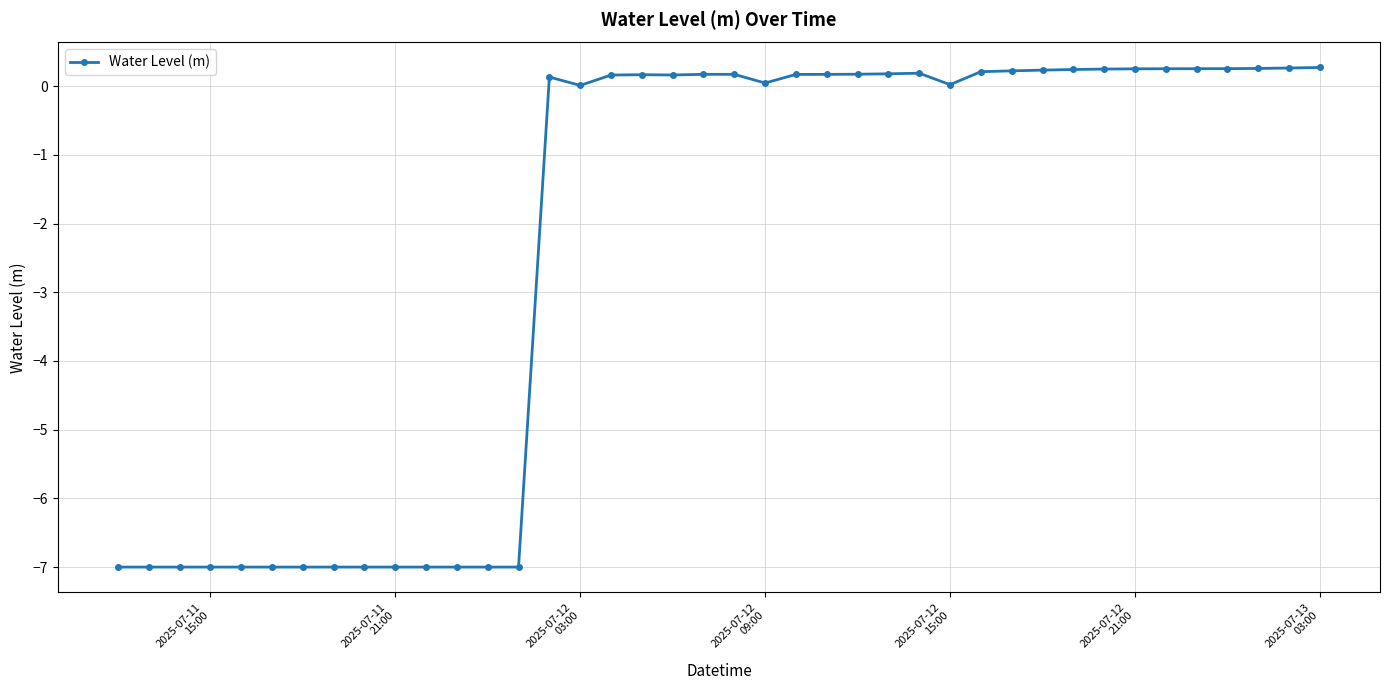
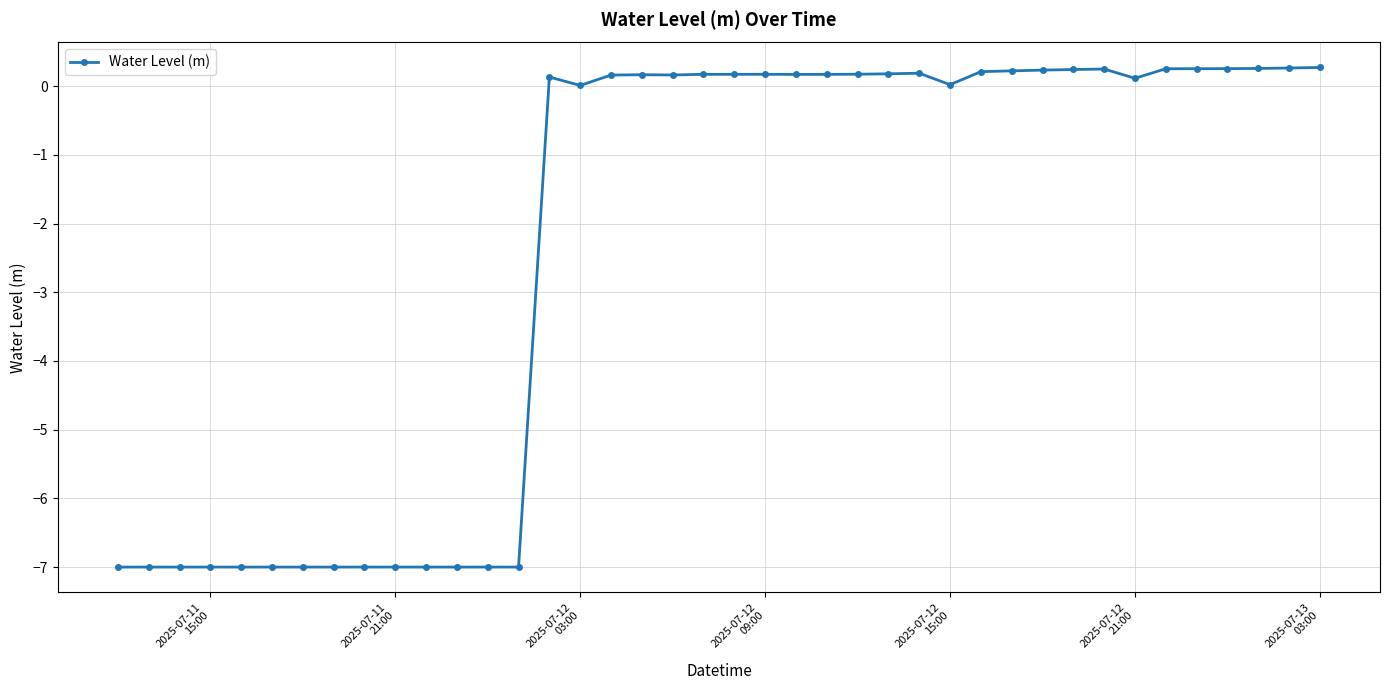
2025-07-12 09:00: 0.0 -> 0.2
2025-07-12 21:00: 0.3 -> 0.1
